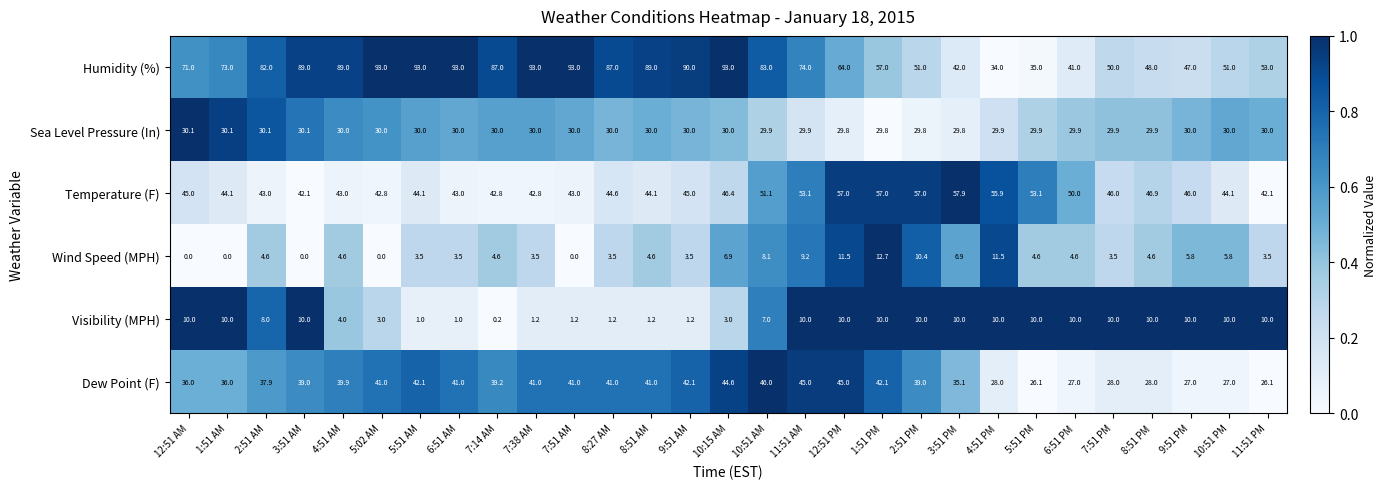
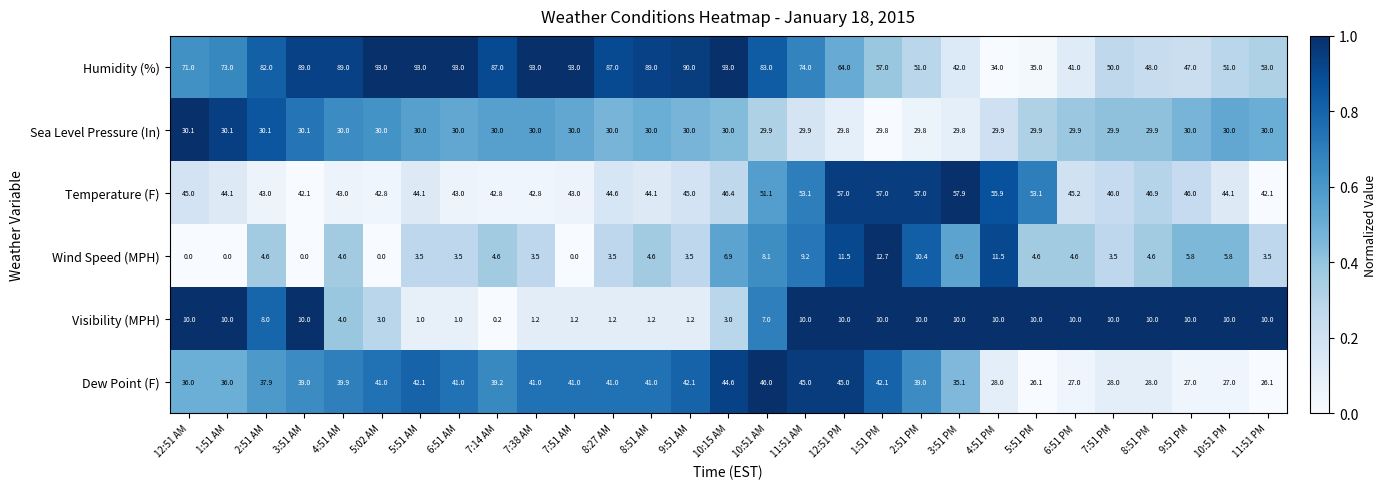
Temperature (F), 6:51 PM: 50.0 -> 45.2
